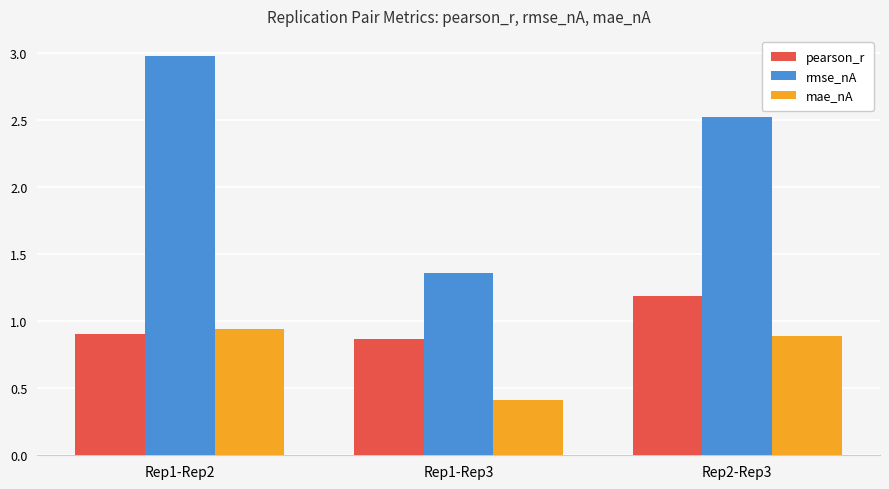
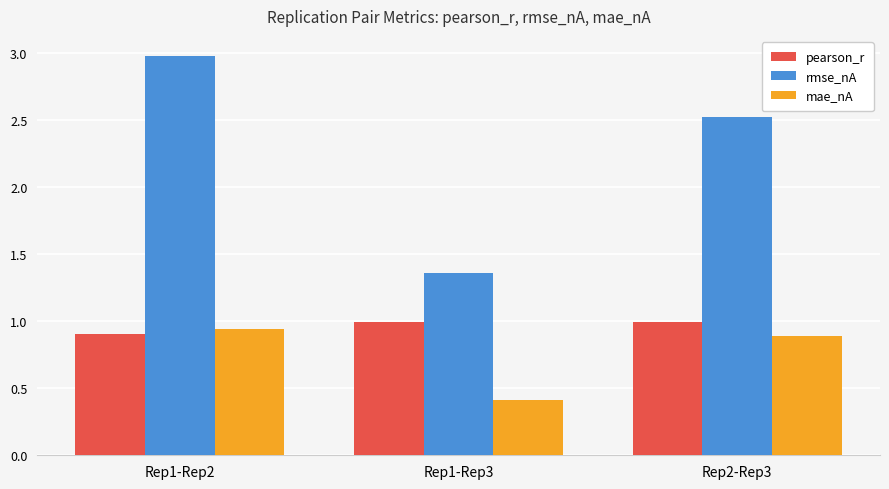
pearson_r, Rep1-Rep3: 0.87 -> 1.00
pearson_r, Rep2-Rep3: 1.19 -> 0.99
